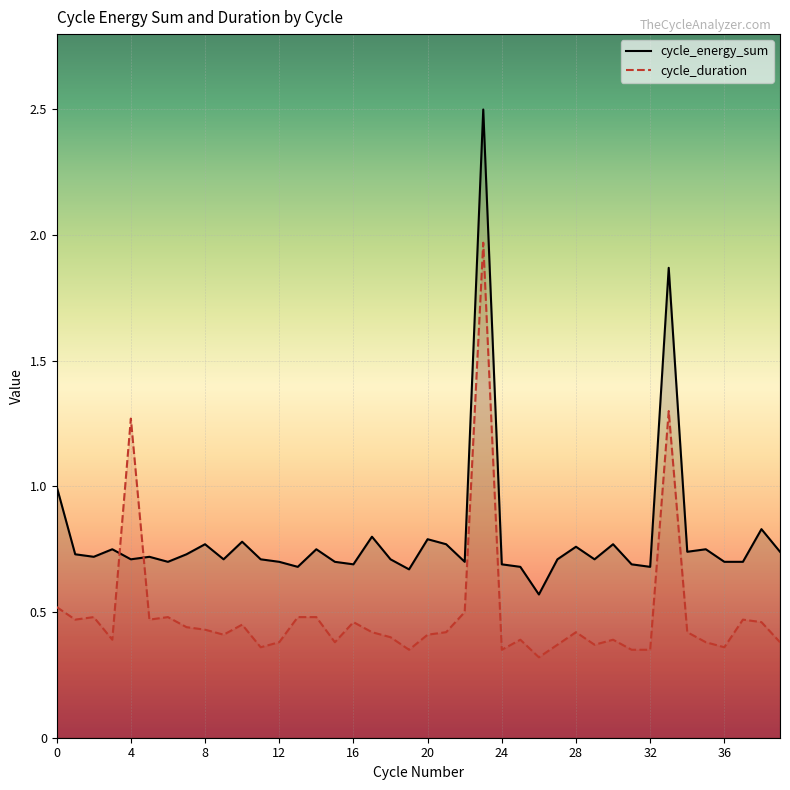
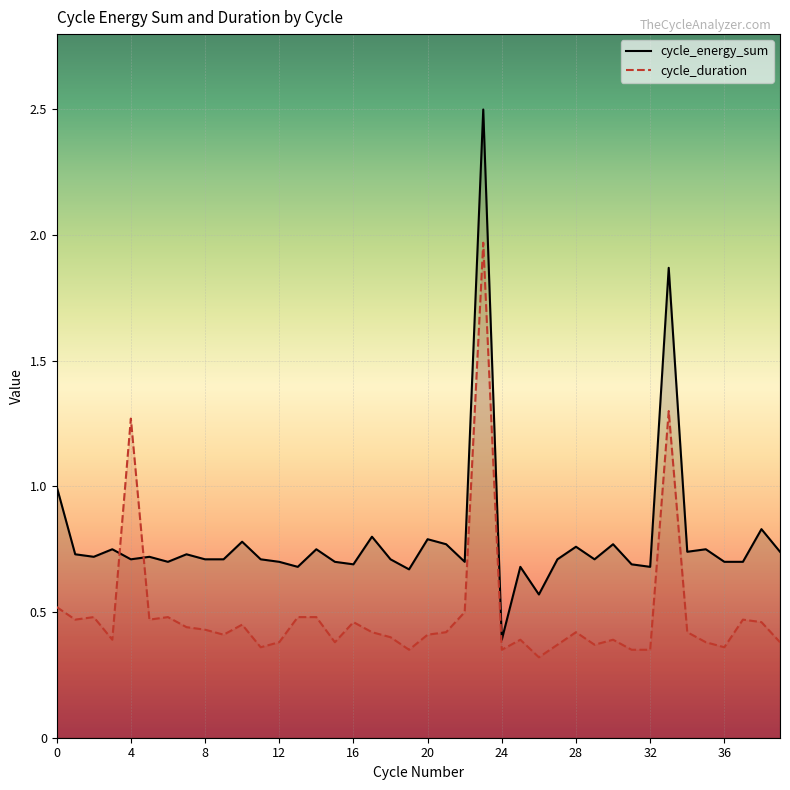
cycle_energy_sum, 8: 0.77 -> 0.71
cycle_energy_sum, 24: 0.69 -> 0.39
